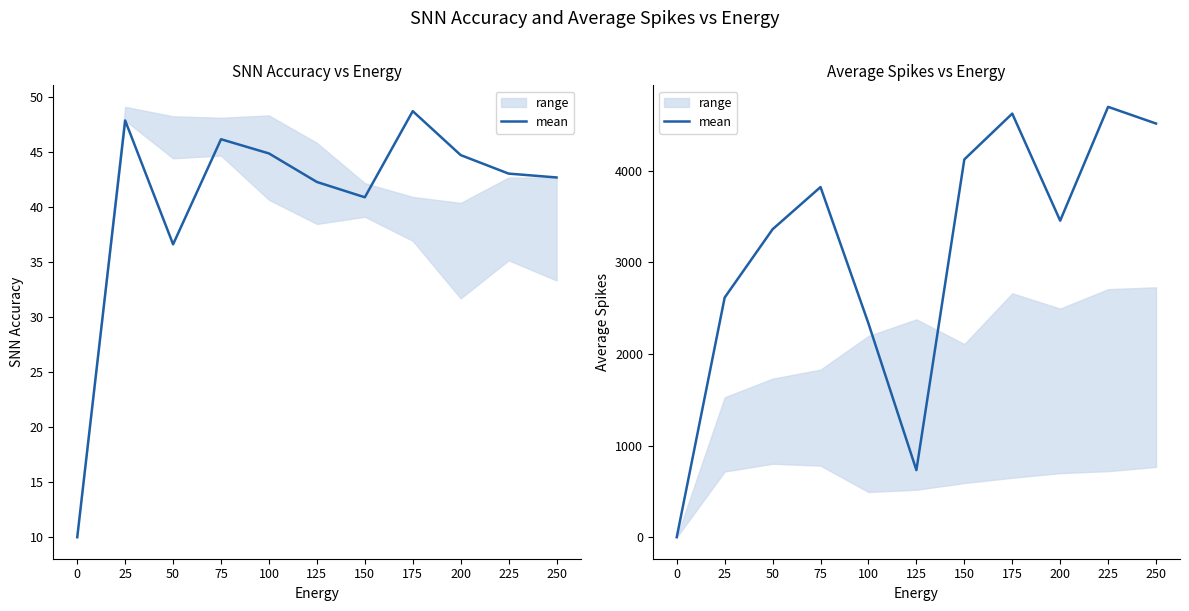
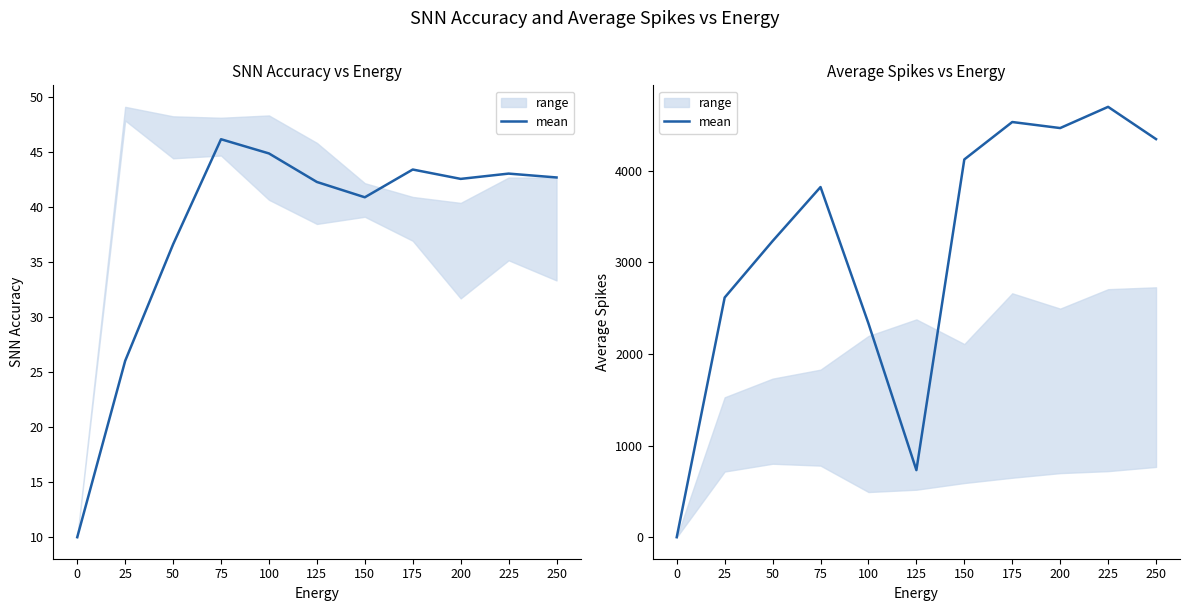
SNN Accuracy vs Energy, mean, 25: 47.8 -> 26.0
SNN Accuracy vs Energy, mean, 175: 48.7 -> 43.4
SNN Accuracy vs Energy, mean, 200: 44.7 -> 42.5
Average Spikes vs Energy, mean, 50: 3400 -> 3200
Average Spikes vs Energy, mean, 175: 4600 -> 4500
Average Spikes vs Energy, mean, 200: 3500 -> 4500
Average Spikes vs Energy, mean, 250: 4500 -> 4300
